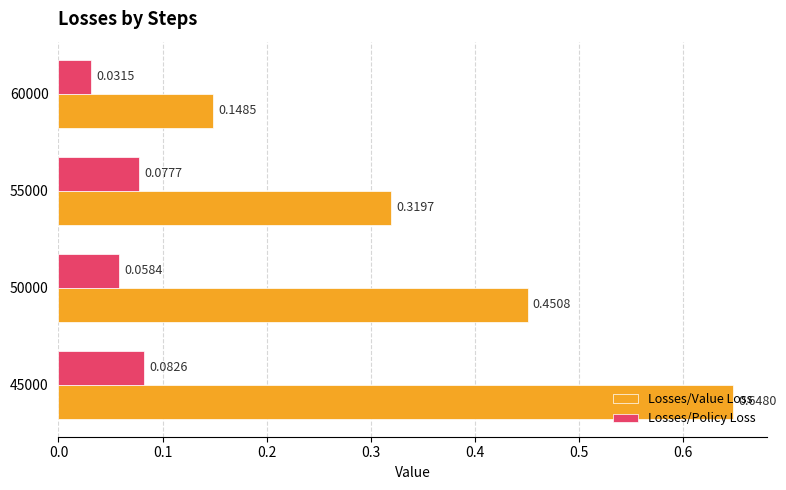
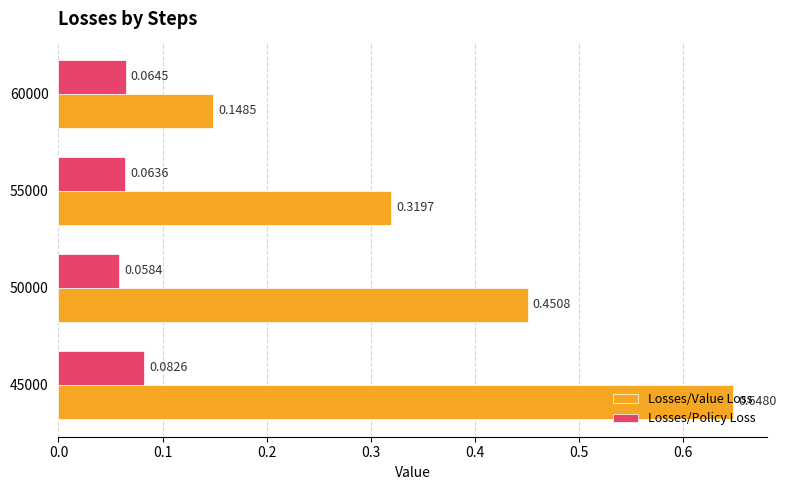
Losses/Policy Loss, 60000: 0.0315 -> 0.0645
Losses/Policy Loss, 55000: 0.0777 -> 0.0636
